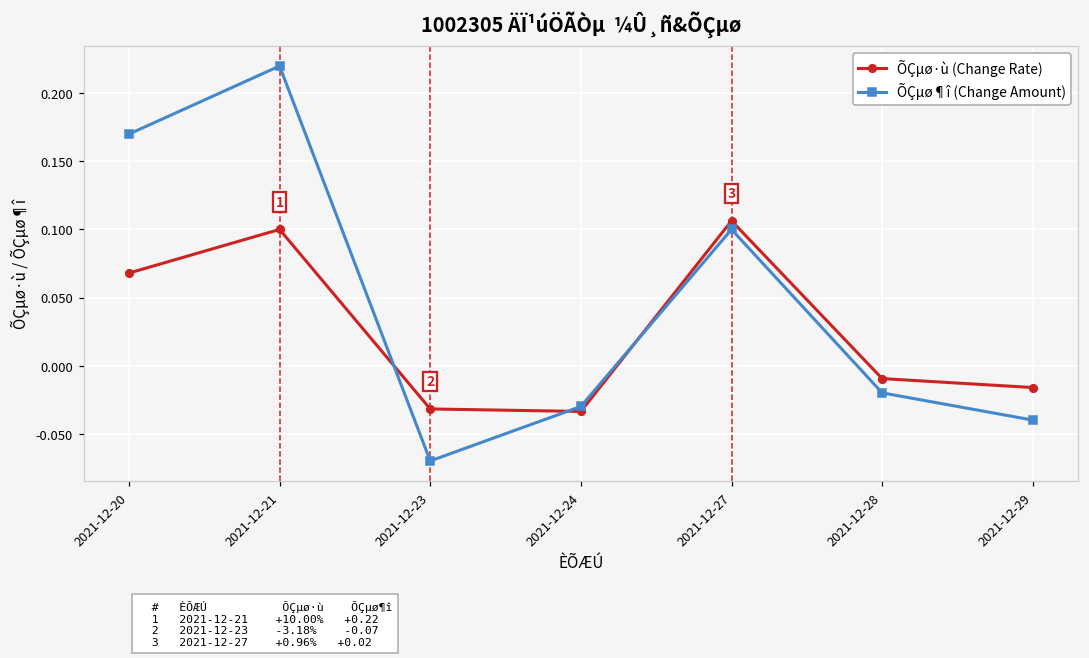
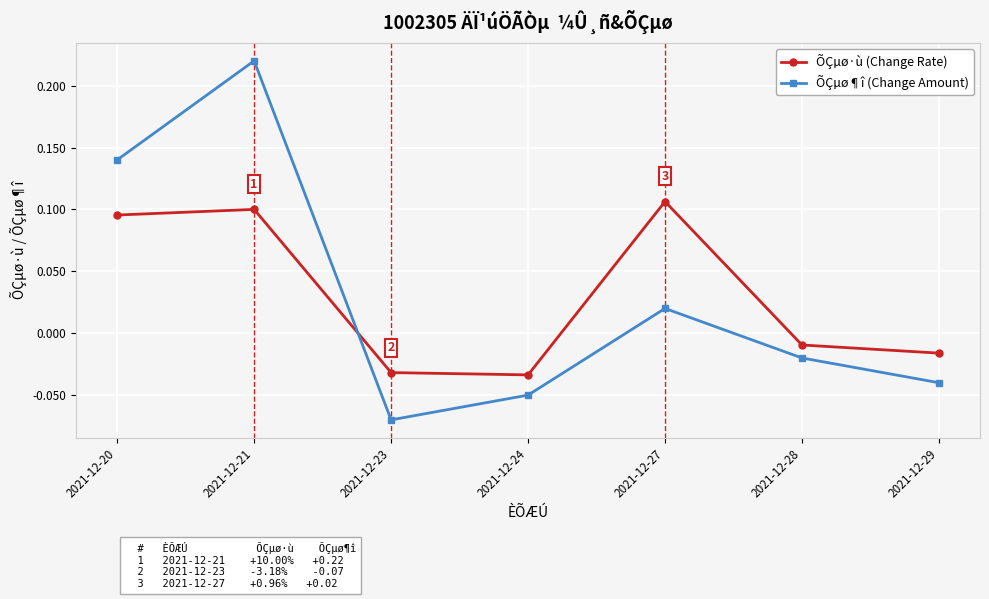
ÕÇµø·ù (Change Rate), 2021-12-20: 0.068 -> 0.095
ÕÇµø¶î (Change Amount), 2021-12-20: 0.17 -> 0.14
ÕÇµø¶î (Change Amount), 2021-12-24: -0.03 -> -0.05
ÕÇµø¶î (Change Amount), 2021-12-27: 0.10 -> 0.02
